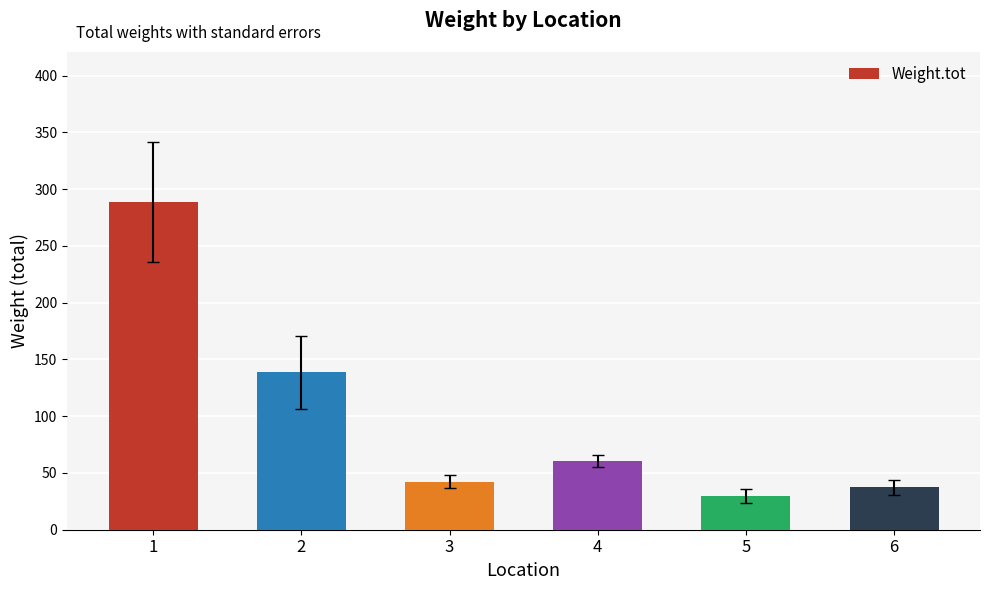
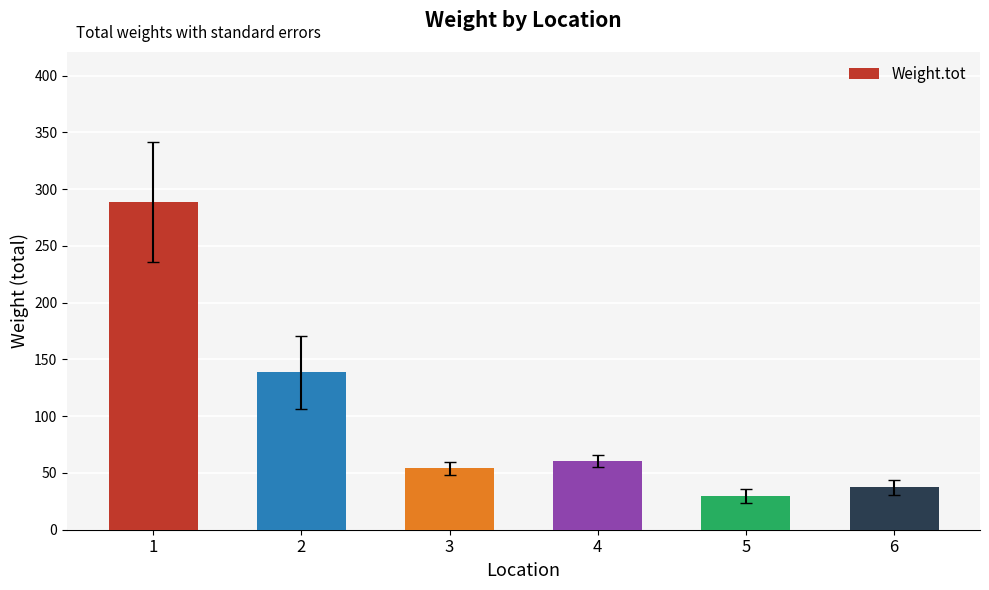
Weight.tot, 3: 42 -> 54
